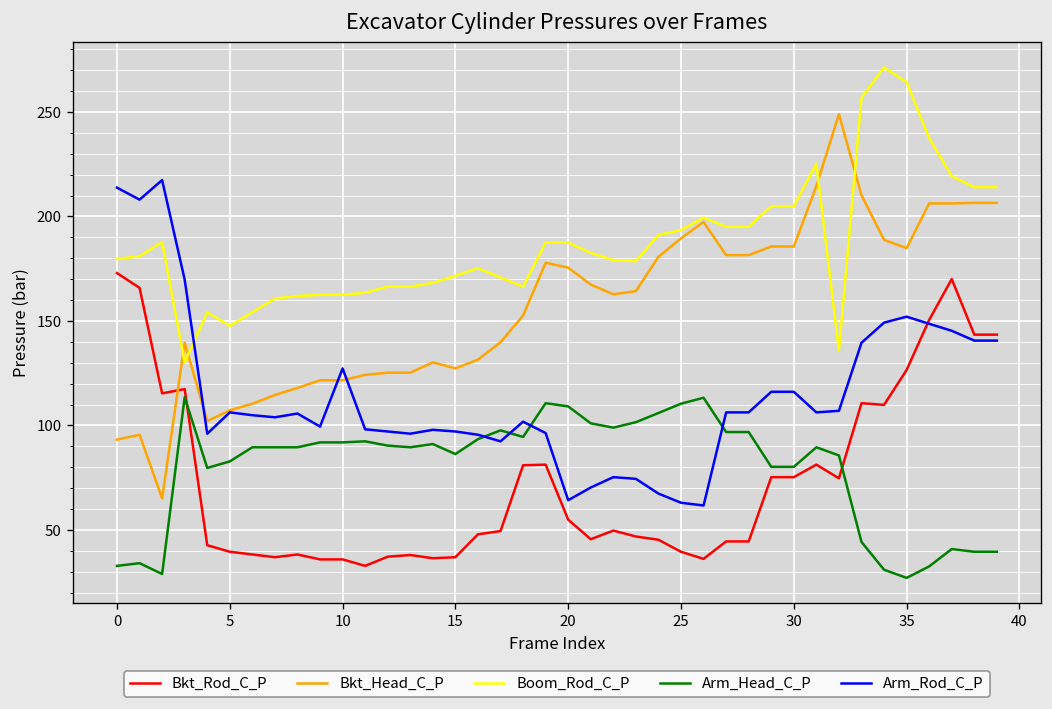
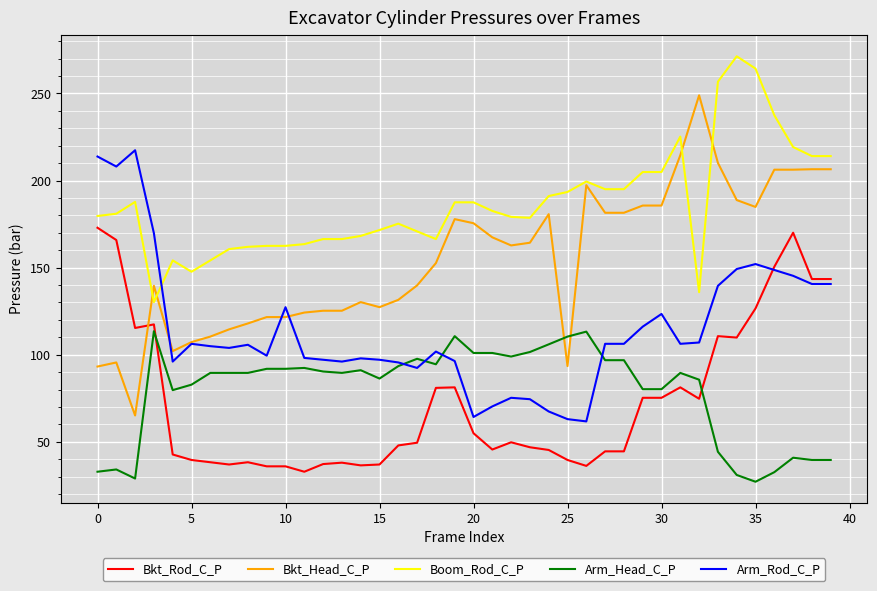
Arm_Head_C_P, 20: 109 -> 101
Bkt_Head_C_P, 25: 190 -> 93
Arm_Rod_C_P, 30: 116 -> 123
